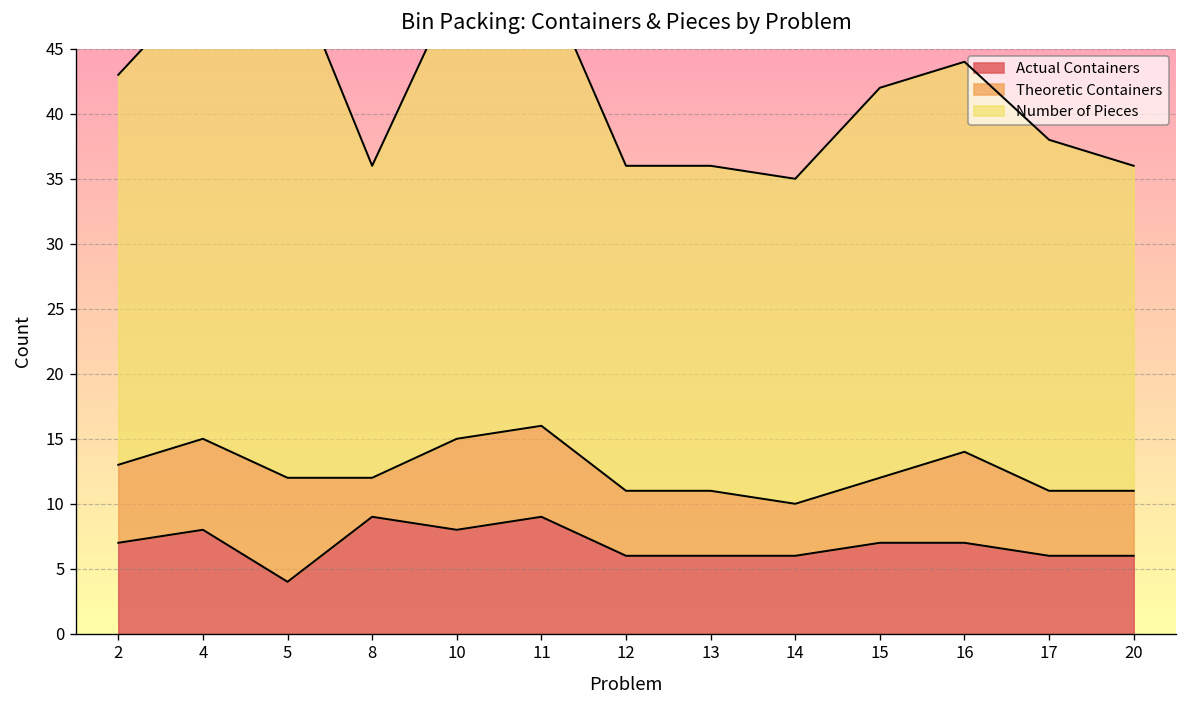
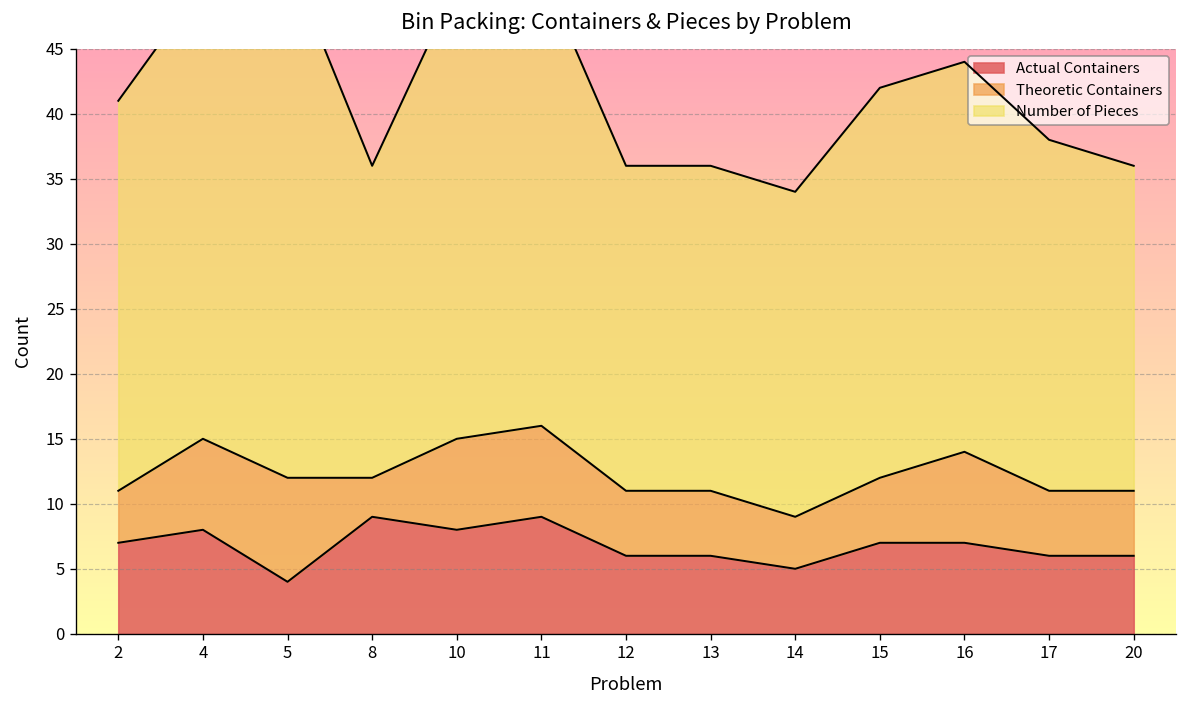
Theoretic Containers, 2: 6 -> 4
Actual Containers, 14: 6 -> 5
